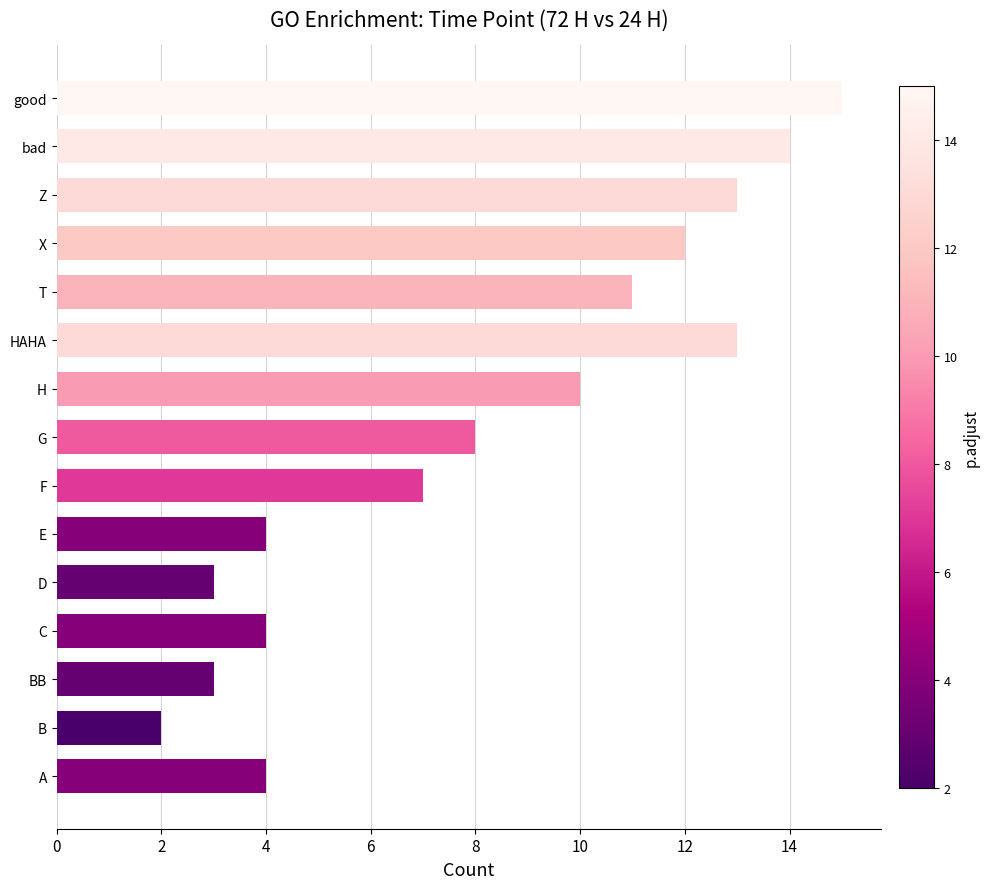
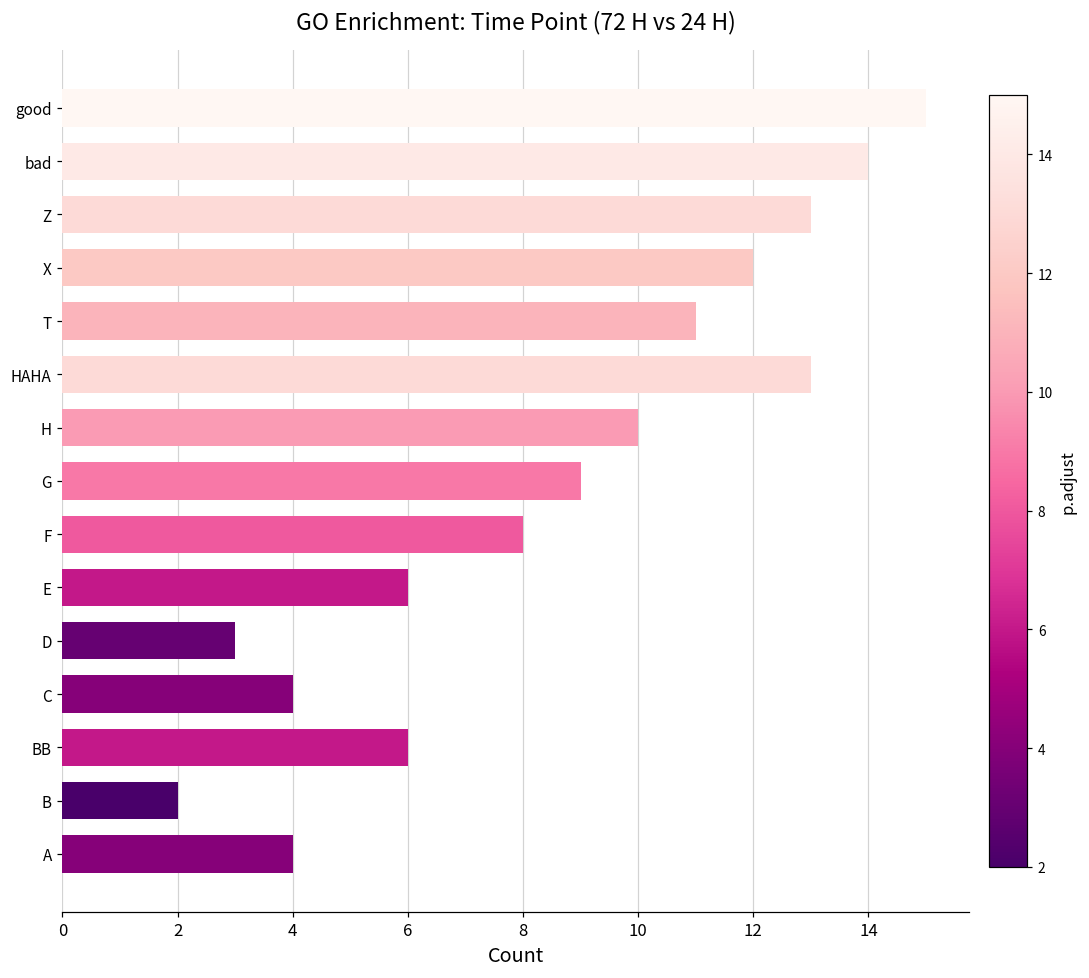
G: 8 -> 9
F: 7 -> 8
E: 4 -> 6
BB: 3 -> 6
